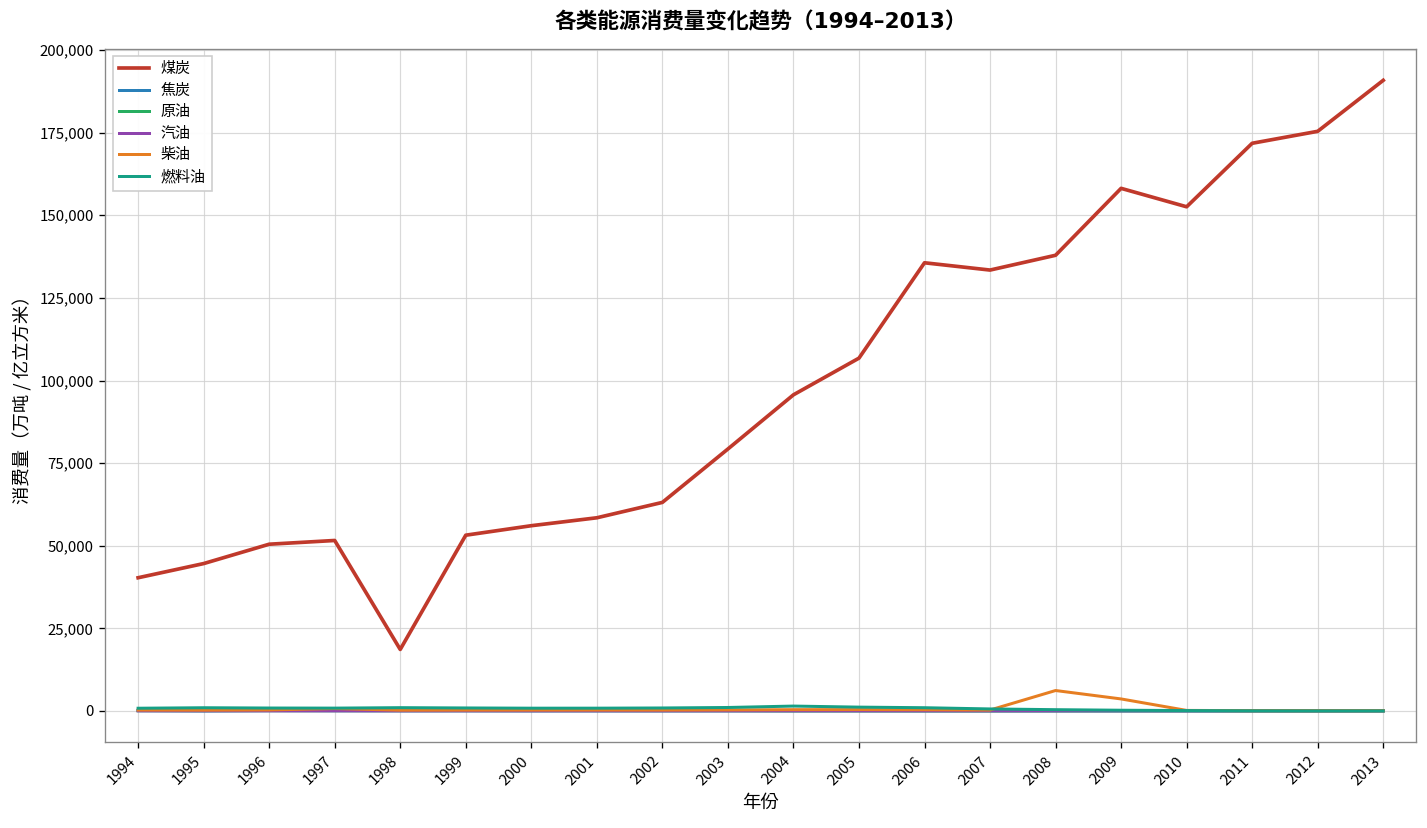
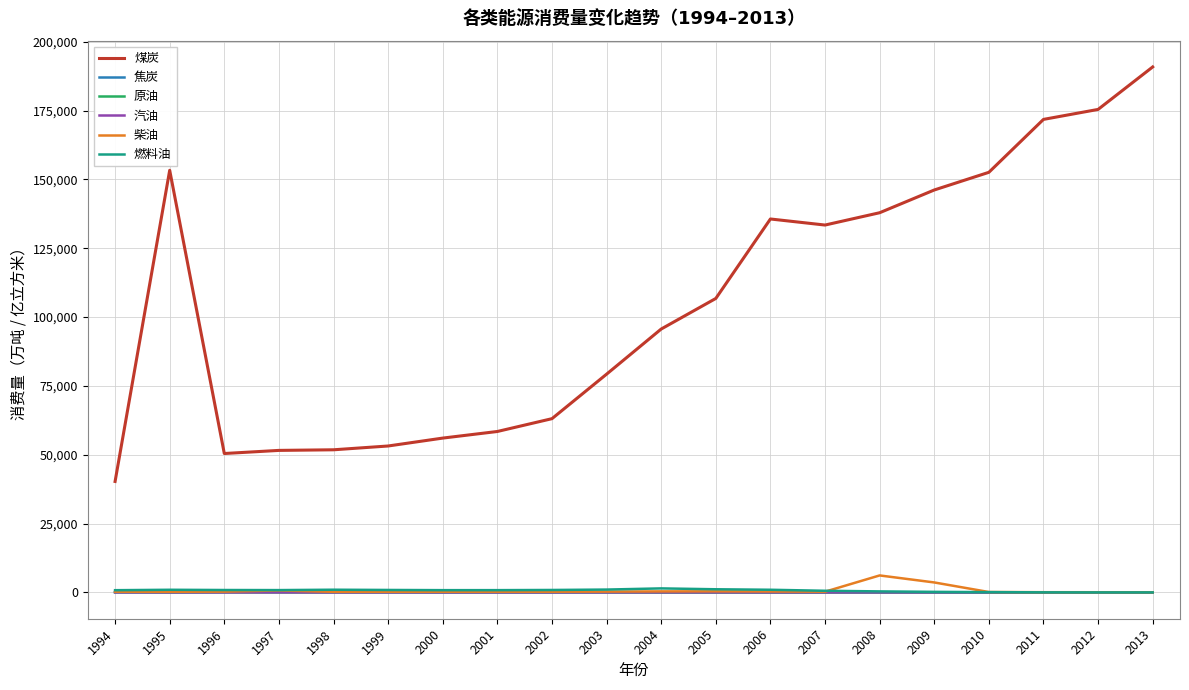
煤炭, 1995: 45,000 -> 153,000
煤炭, 1998: 19,000 -> 52,000
煤炭, 2009: 158,000 -> 146,000
